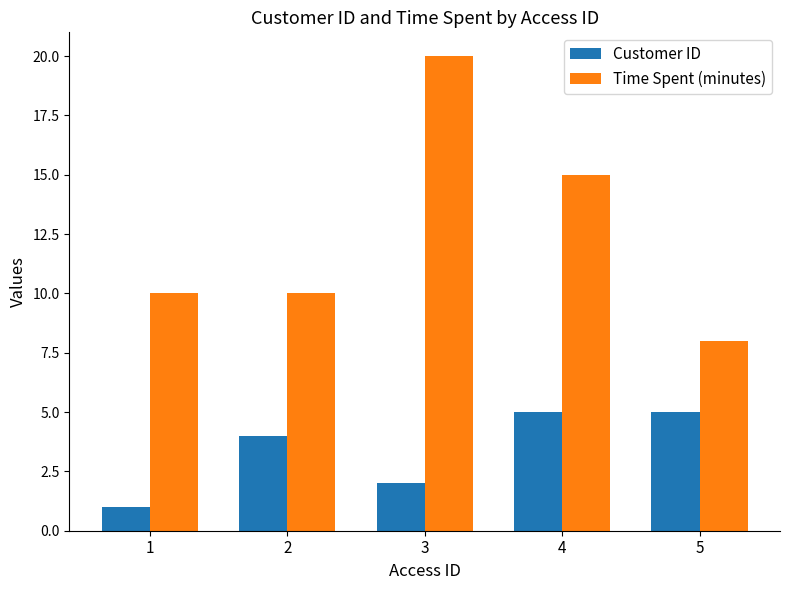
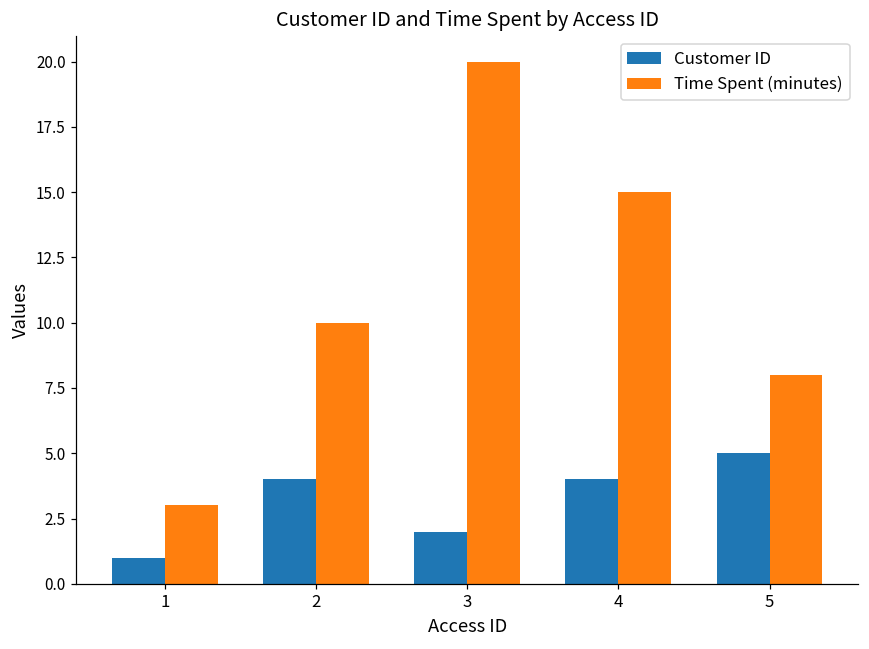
Time Spent (minutes), 1: 10 -> 3
Customer ID, 4: 5 -> 4
